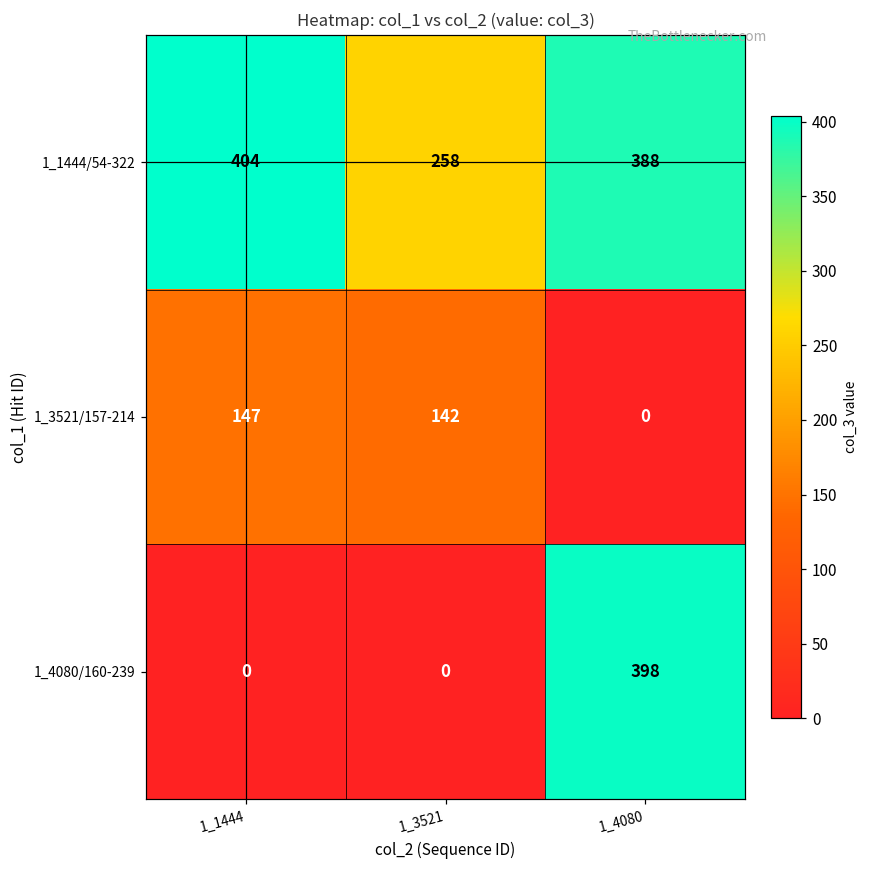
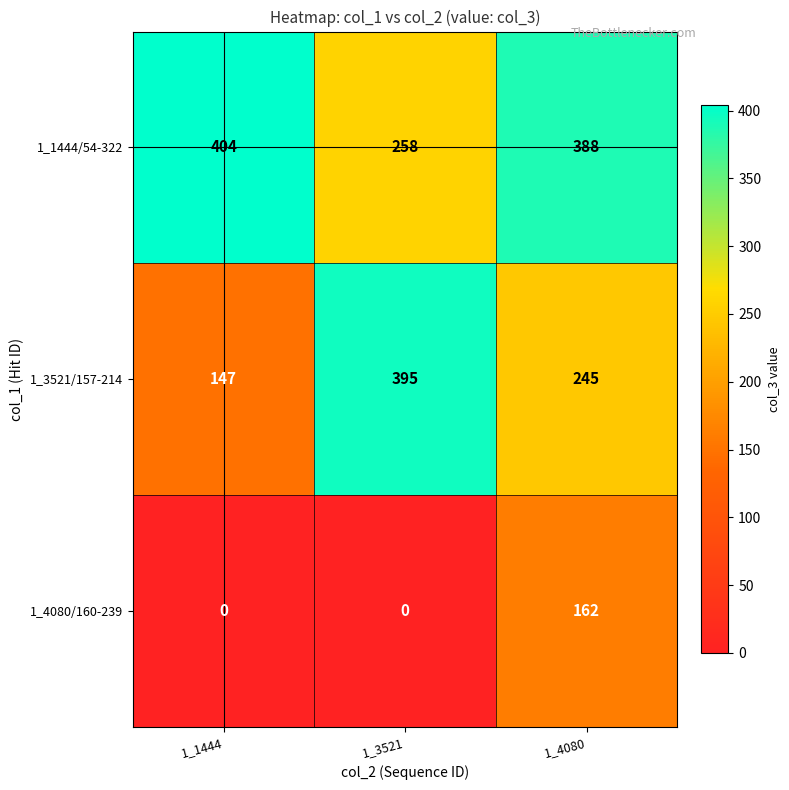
1_3521/157-214, 1_3521: 142 -> 395
1_3521/157-214, 1_4080: 0 -> 245
1_4080/160-239, 1_4080: 398 -> 162
